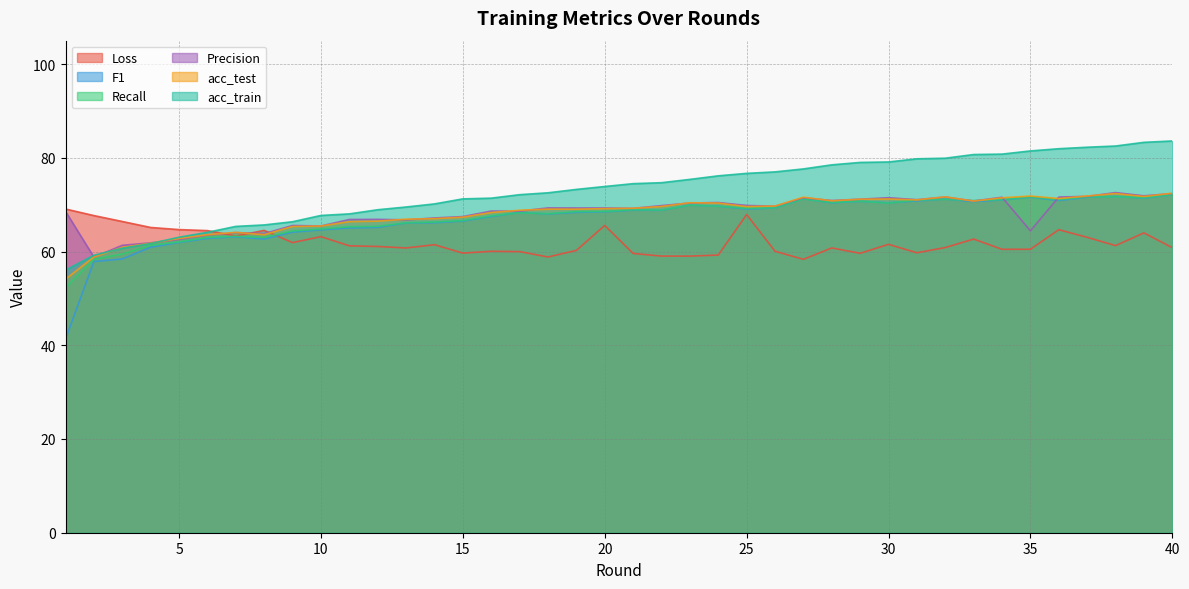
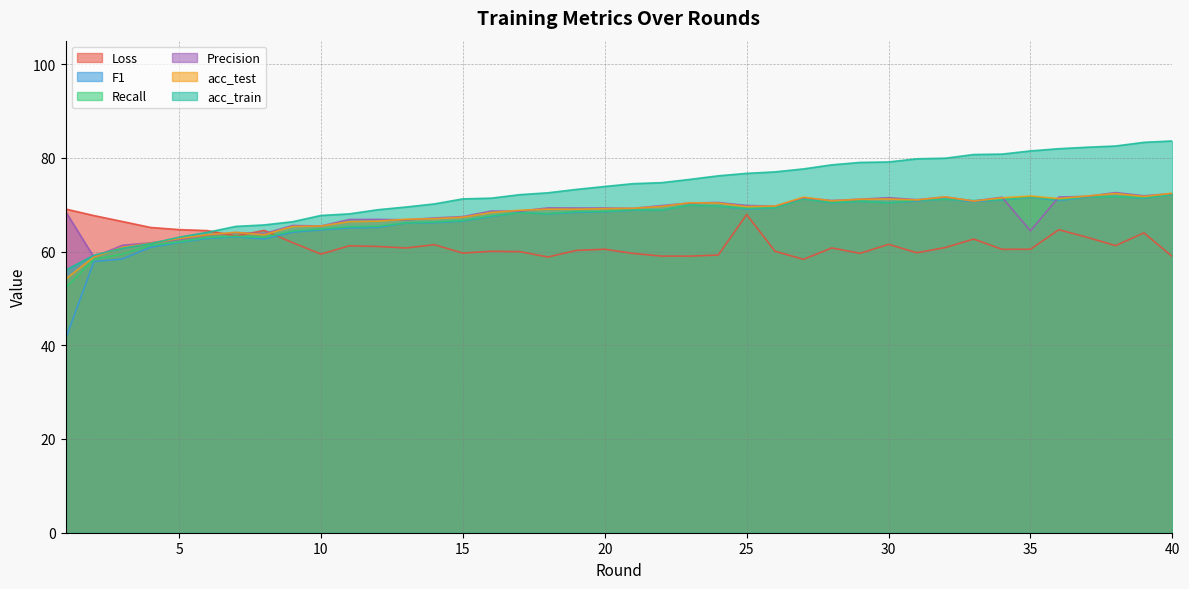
Loss, 10: 63 -> 59
Loss, 20: 66 -> 60
Loss, 40: 61 -> 59
